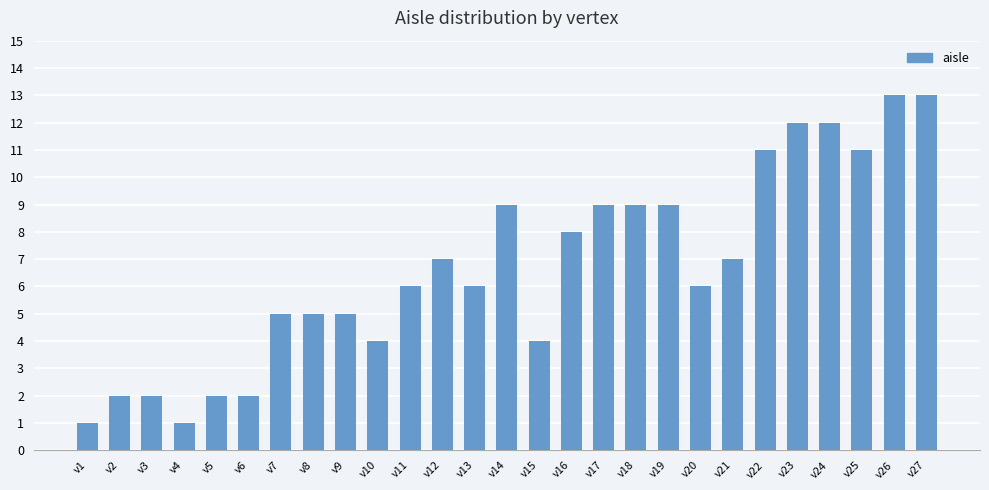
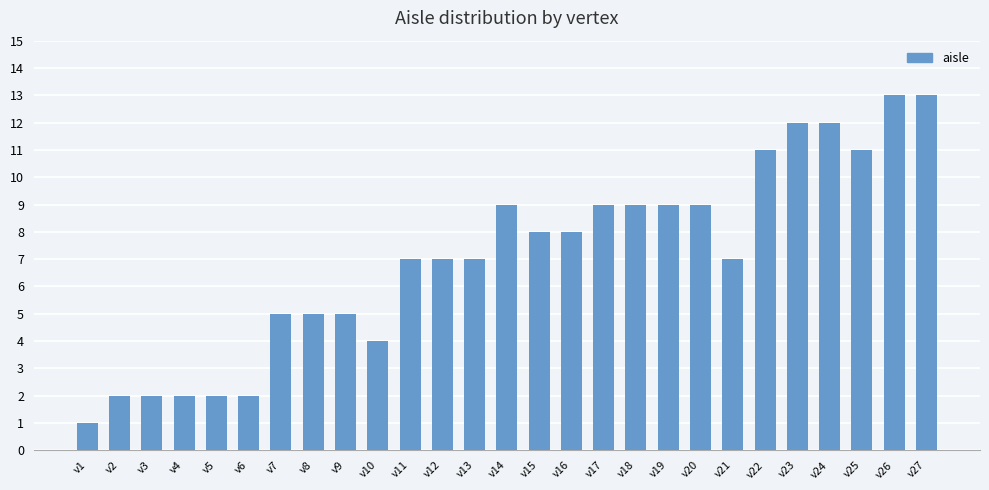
v4: 1 -> 2
v11: 6 -> 7
v13: 6 -> 7
v15: 4 -> 8
v20: 6 -> 9
